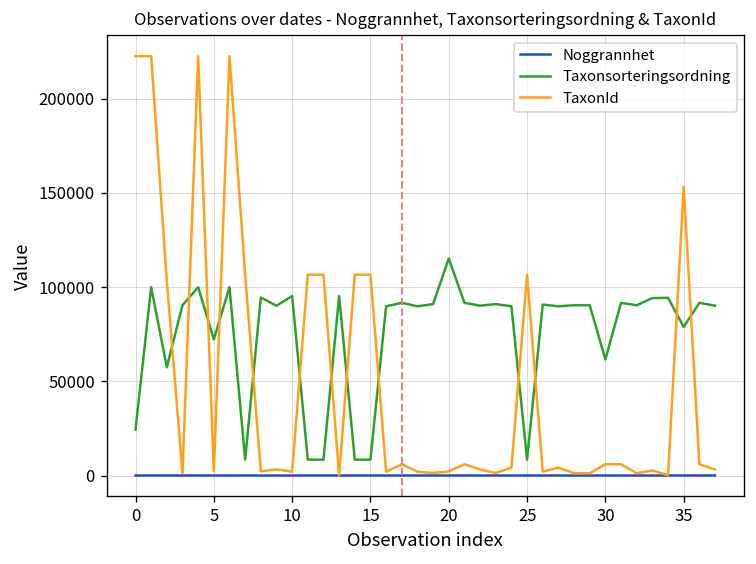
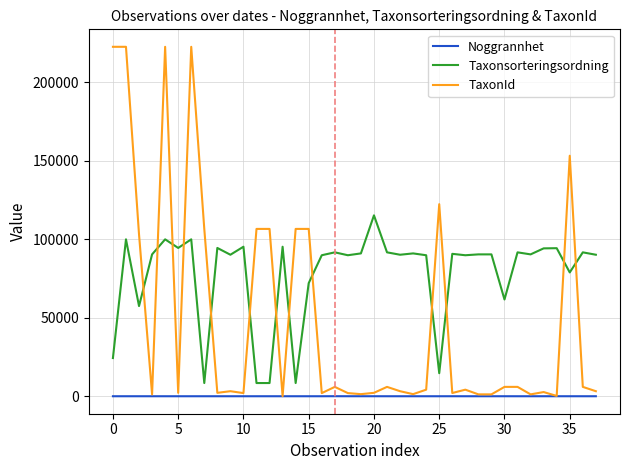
Taxonsorteringsordning, 5: 72000 -> 94000
Taxonsorteringsordning, 15: 8000 -> 72000
Taxonsorteringsordning, 25: 8000 -> 15000
TaxonId, 25: 107000 -> 122000
